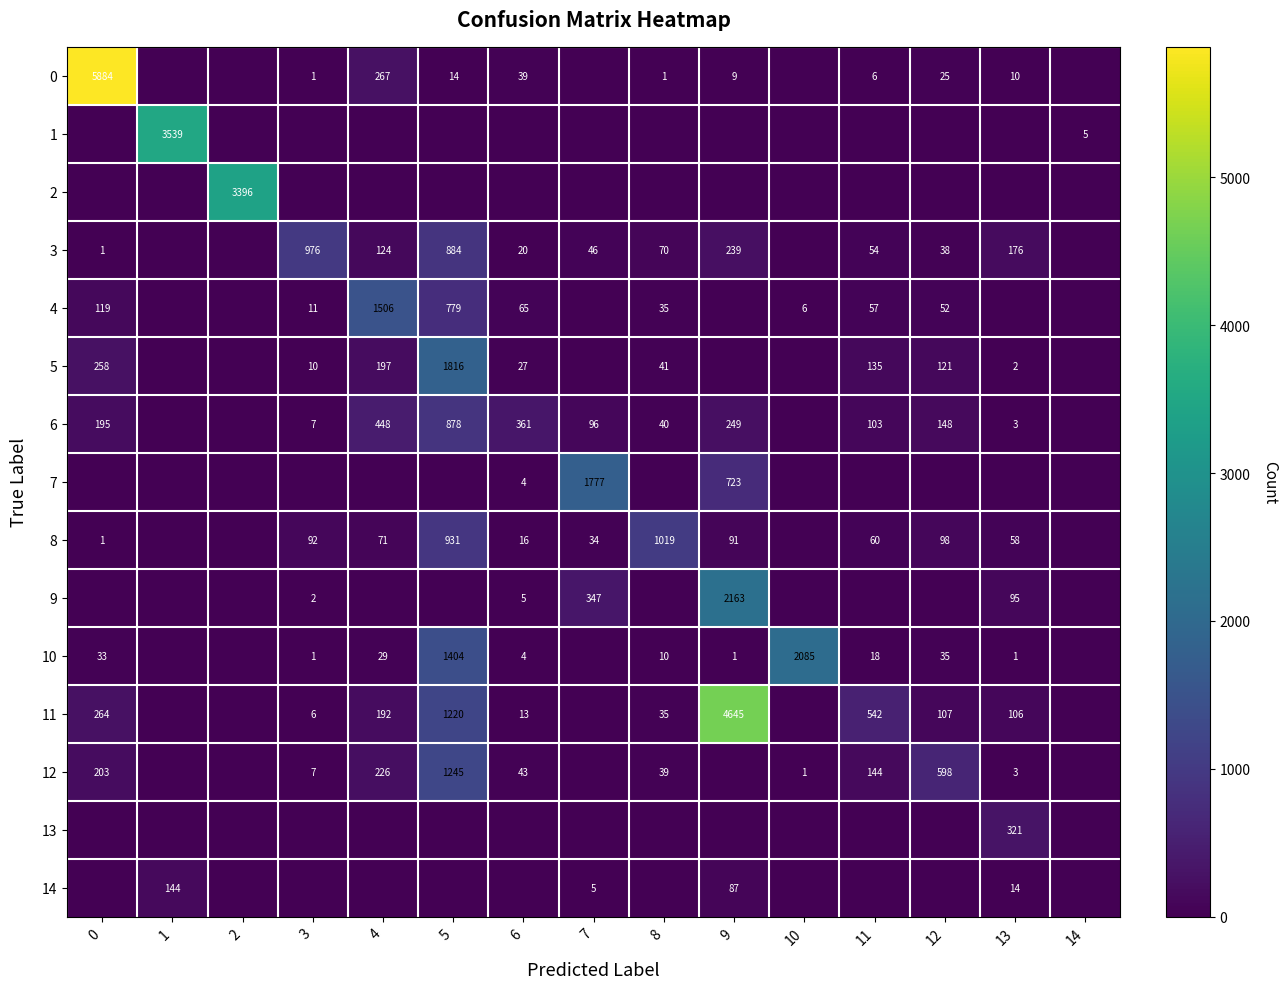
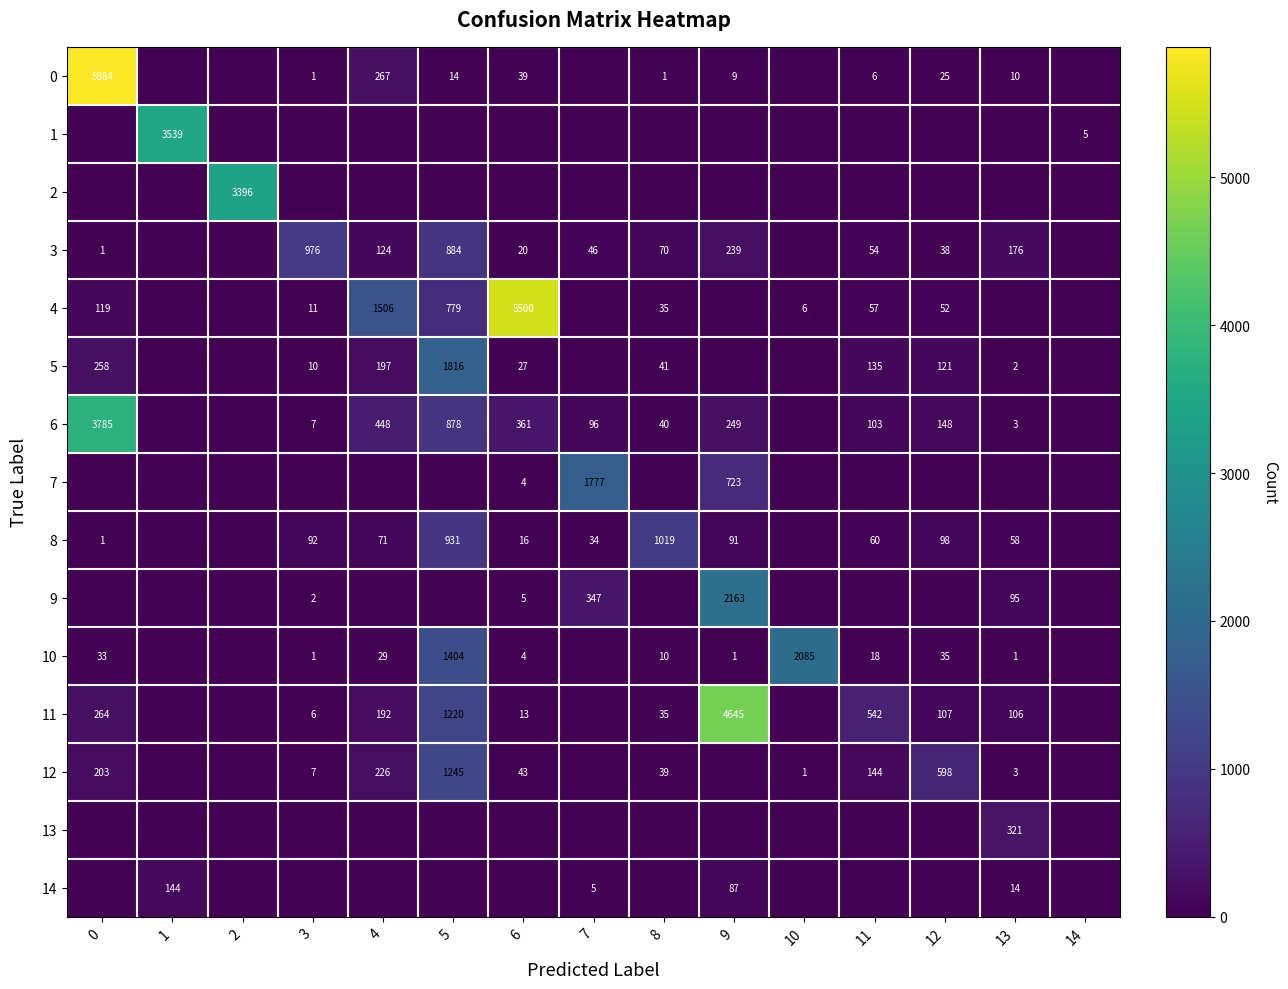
4, 6: 65 -> 5500
6, 0: 195 -> 3785
